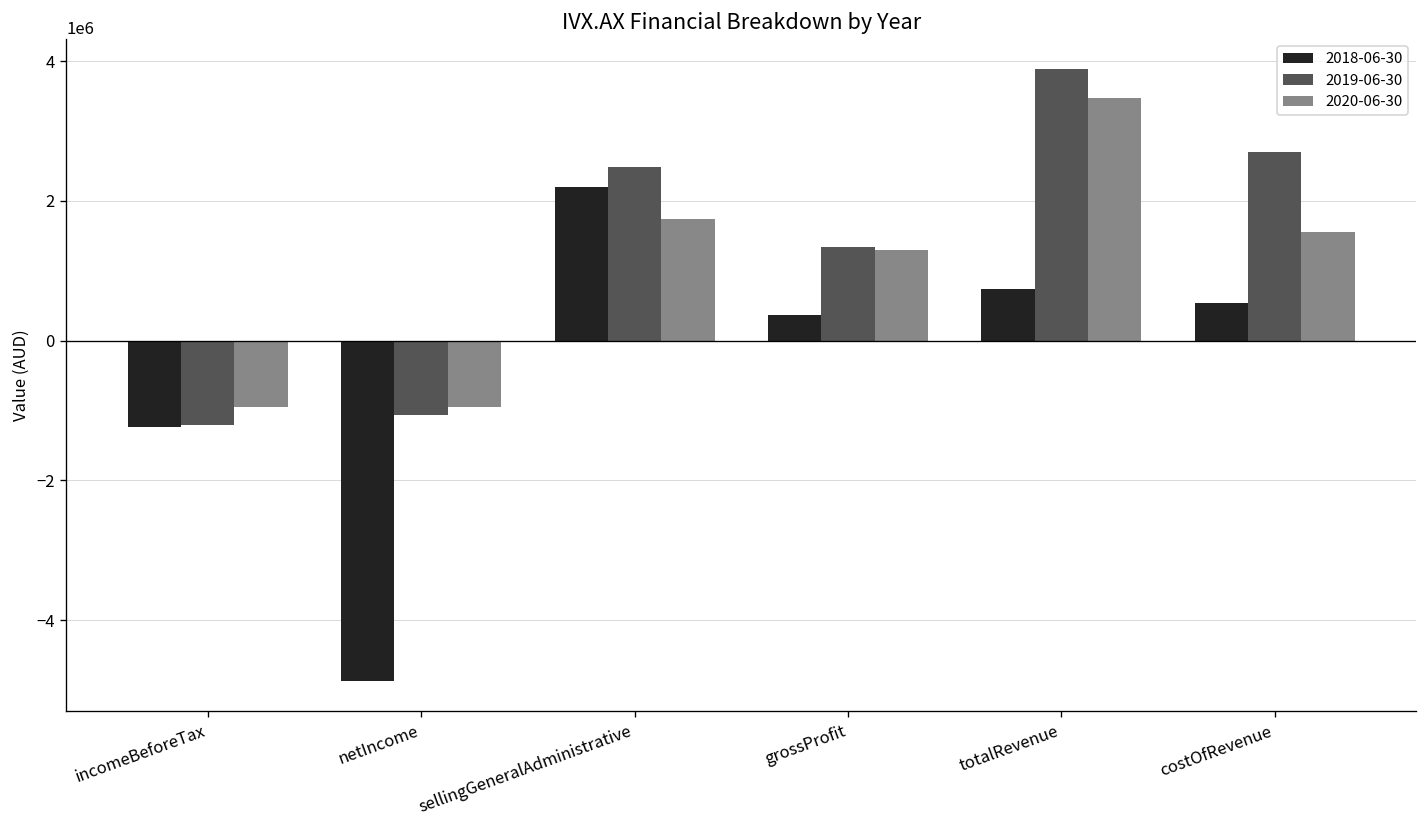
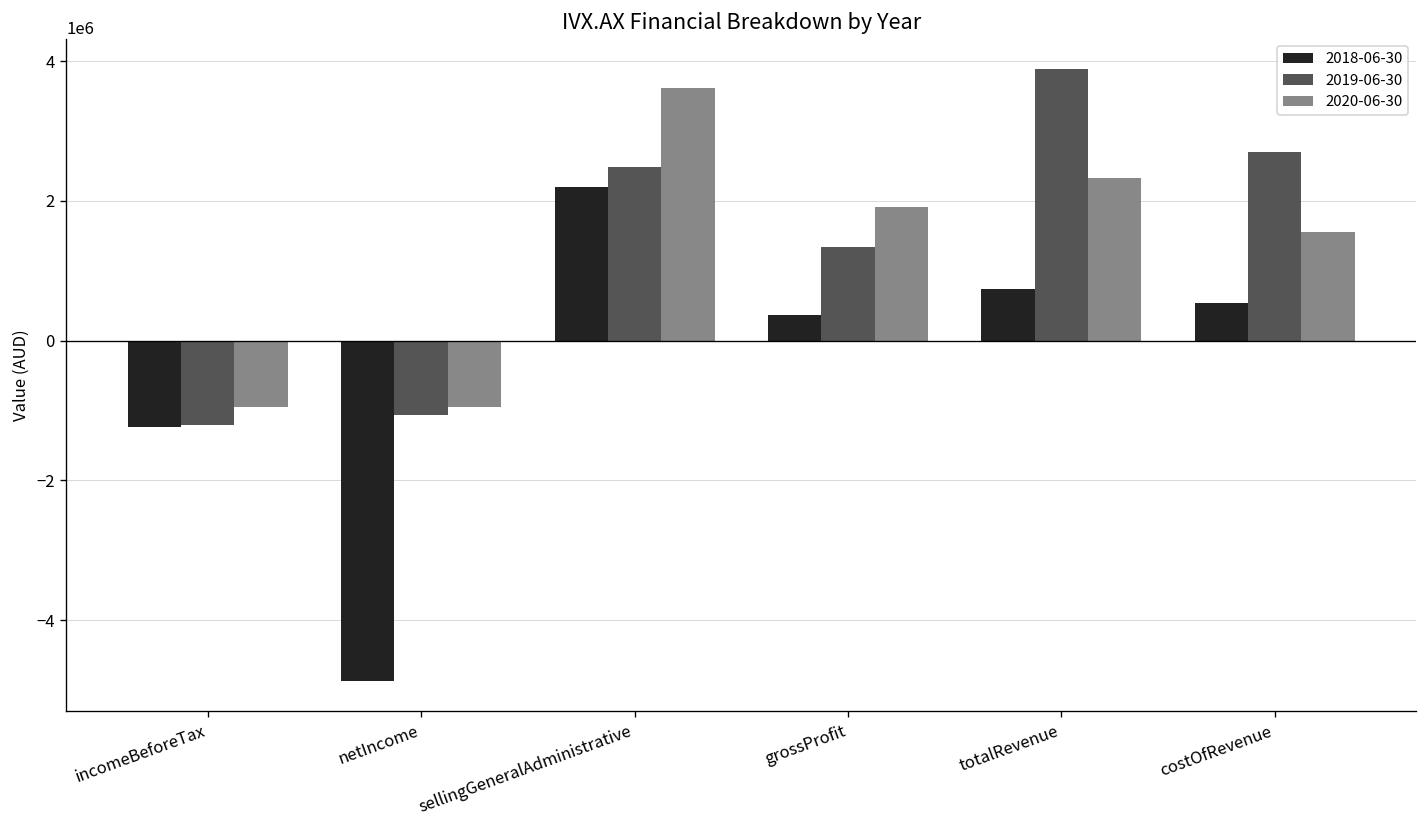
2020-06-30, sellingGeneralAdministrative: 1700000 -> 3600000
2020-06-30, grossProfit: 1300000 -> 1900000
2020-06-30, totalRevenue: 3500000 -> 2300000
